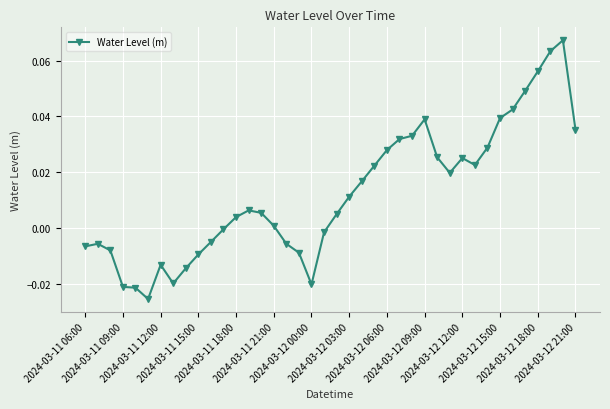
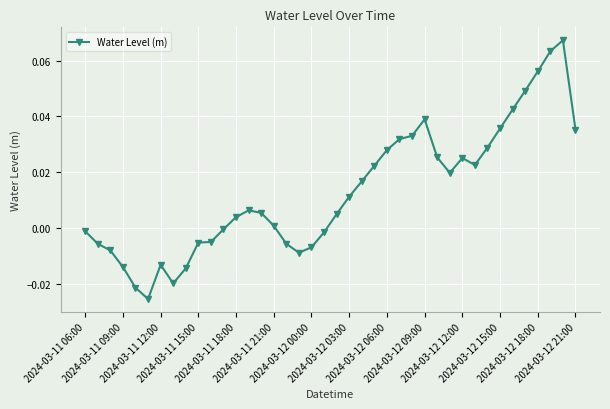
2024-03-11 06:00: -0.007 -> -0.001
2024-03-11 09:00: -0.021 -> -0.014
2024-03-11 15:00: -0.010 -> -0.005
2024-03-12 00:00: -0.020 -> -0.007
2024-03-12 15:00: 0.039 -> 0.036
